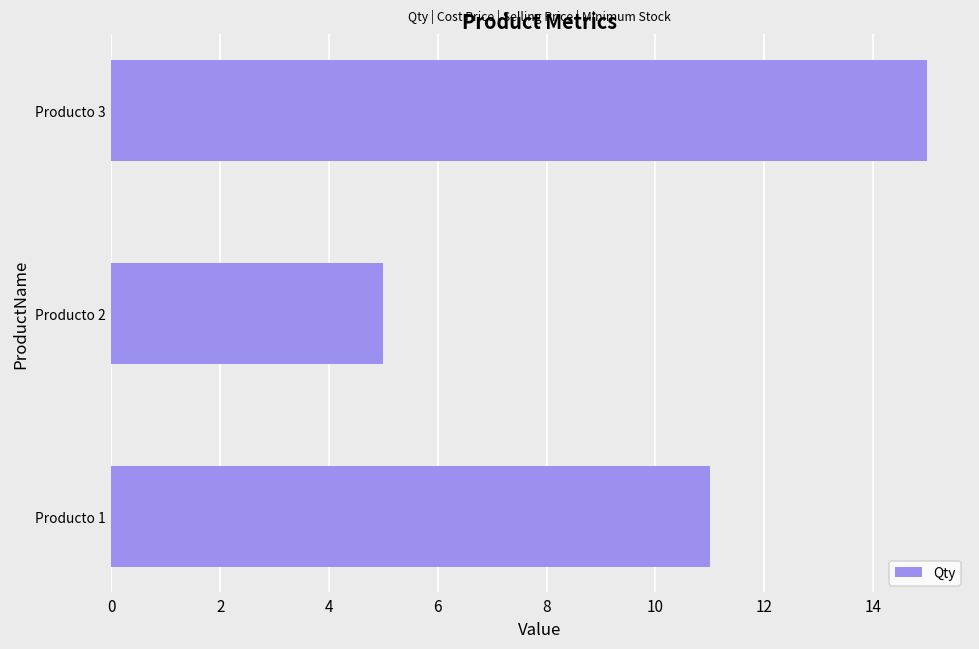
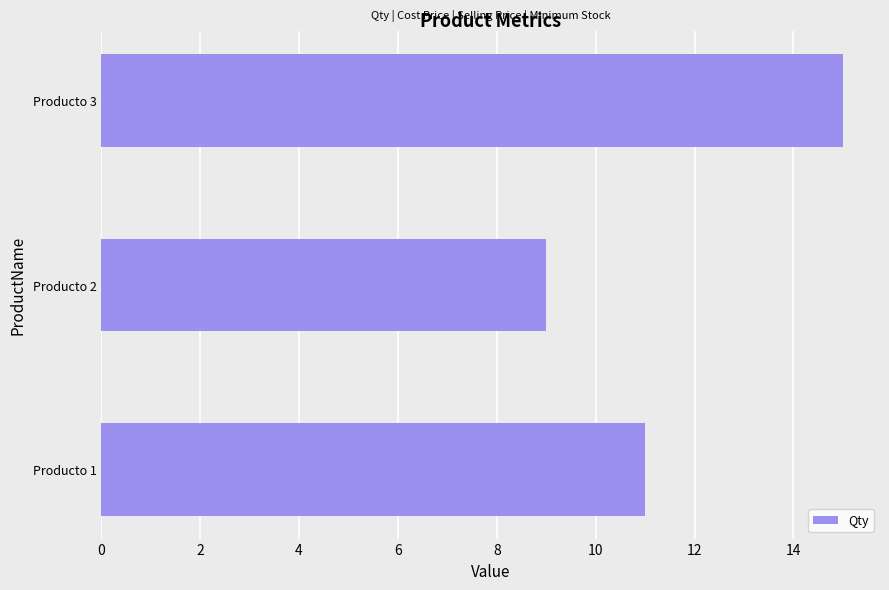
Producto 2: 5 -> 9
